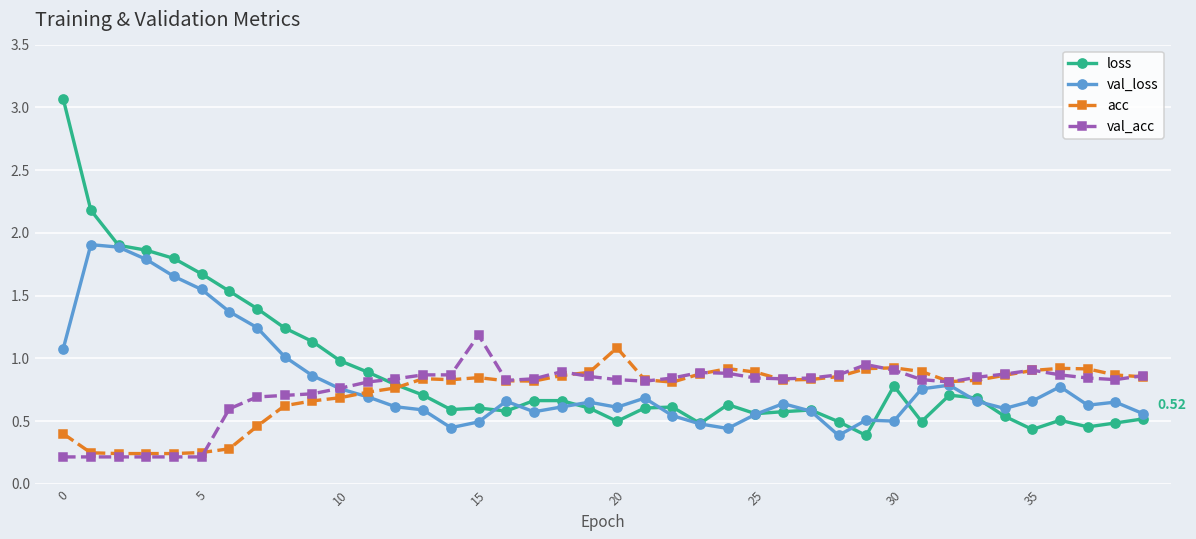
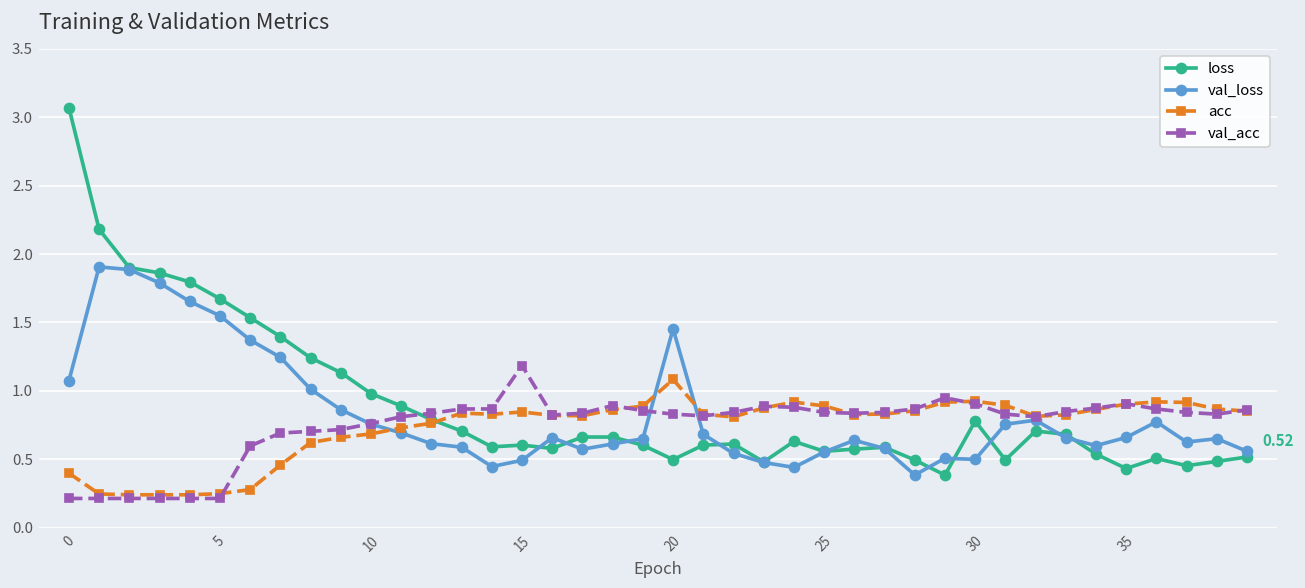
val_loss, 20: 0.61 -> 1.45
